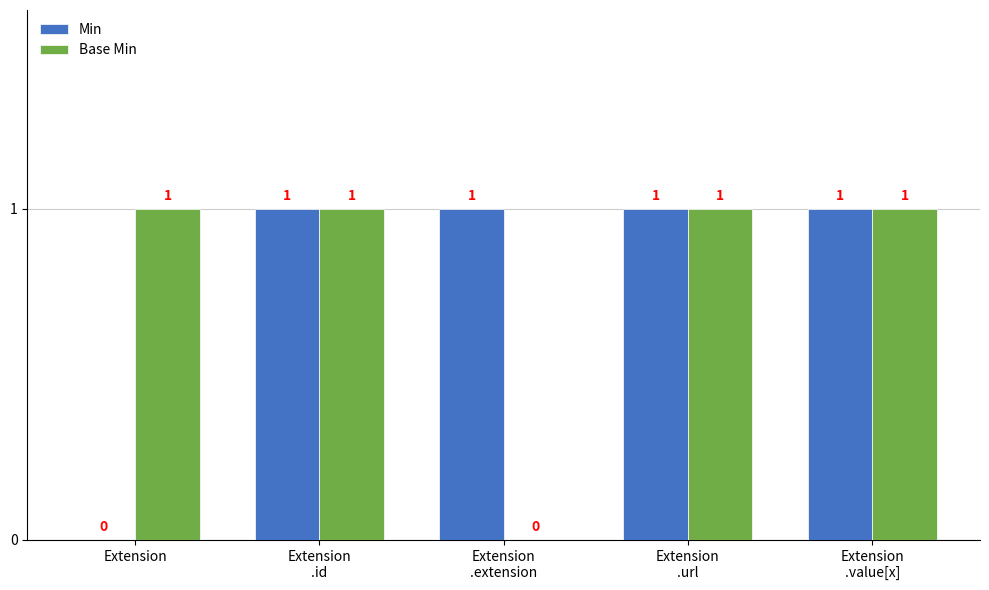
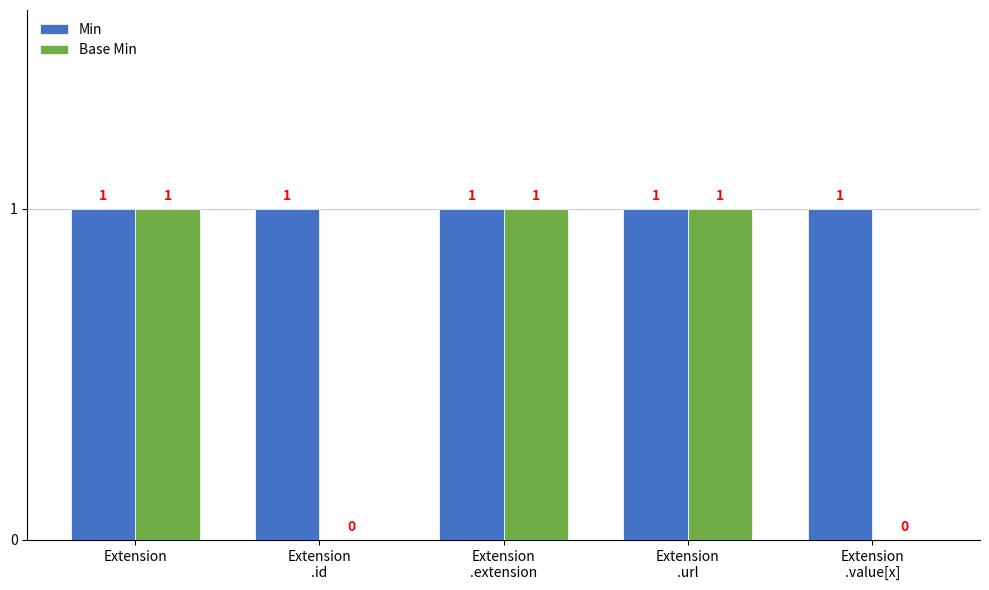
Min, Extension: 0 -> 1
Base Min, Extension .id: 1 -> 0
Base Min, Extension .extension: 0 -> 1
Base Min, Extension .value[x]: 1 -> 0
